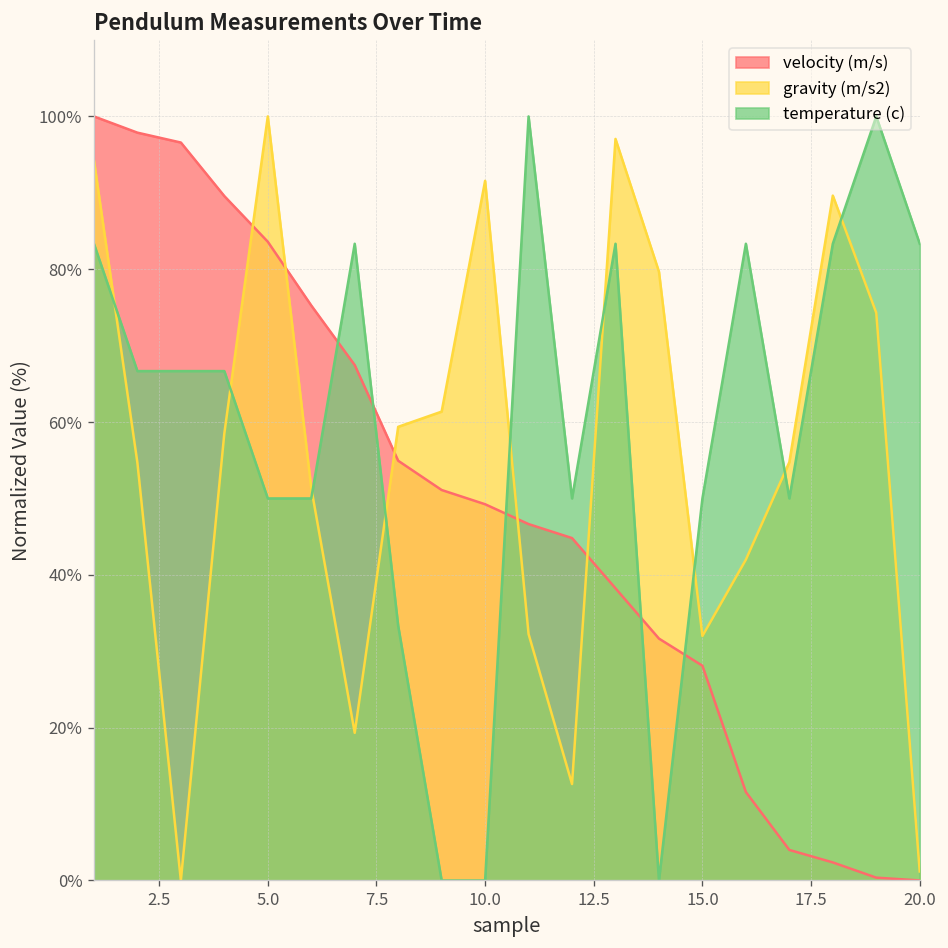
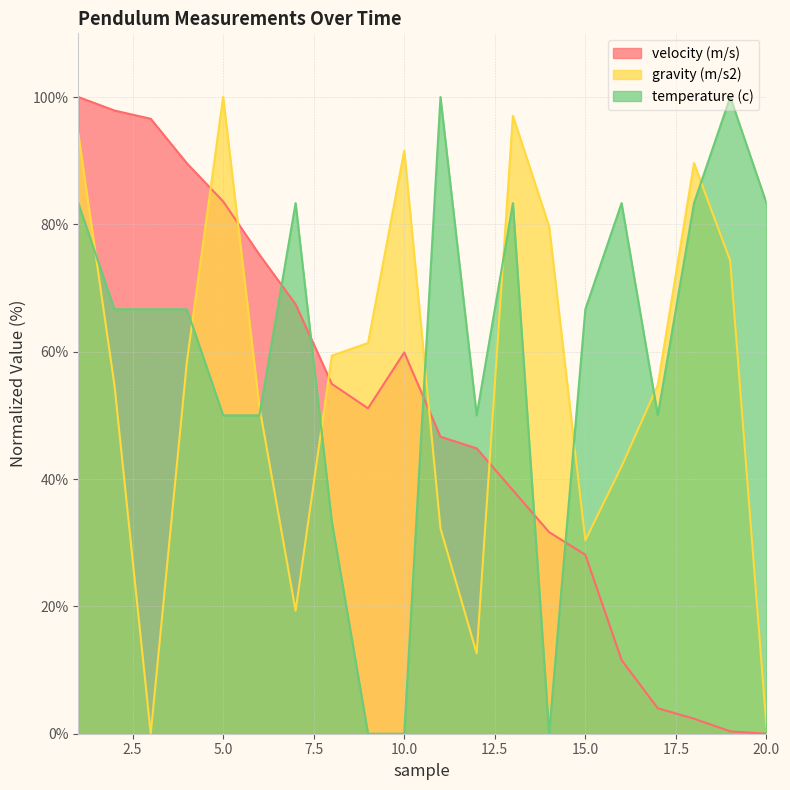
velocity (m/s), 10.0: 49% -> 60%
gravity (m/s2), 15.0: 32% -> 30%
temperature (c), 15.0: 50% -> 67%
